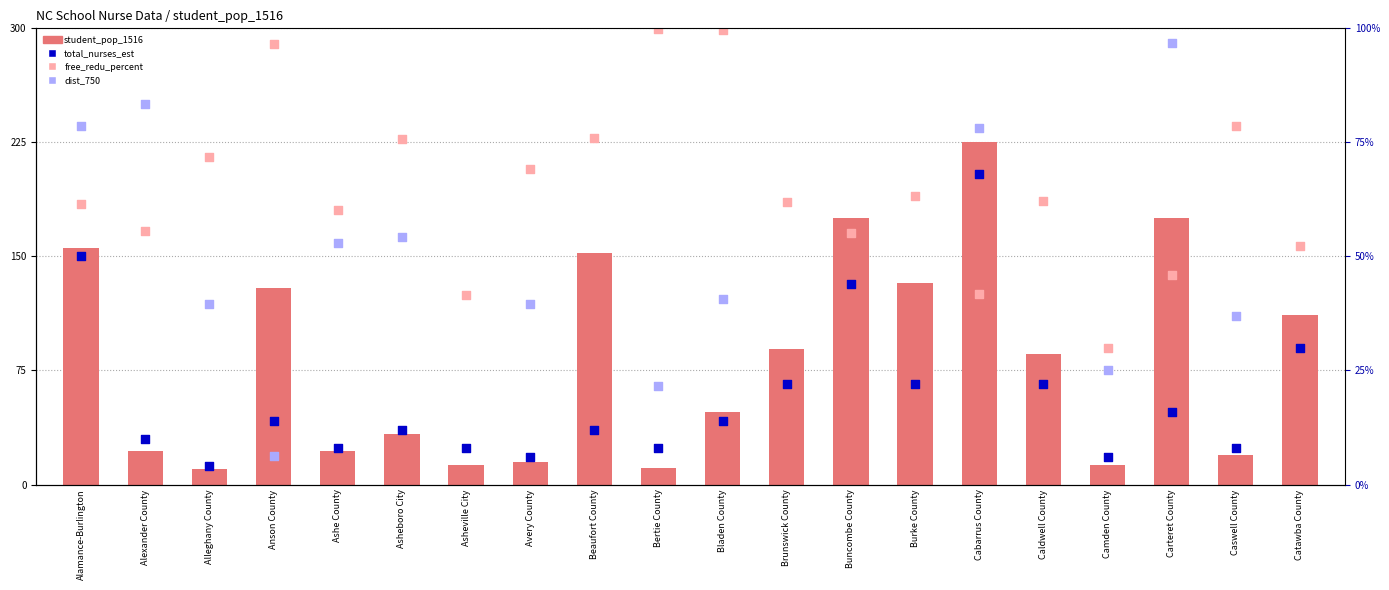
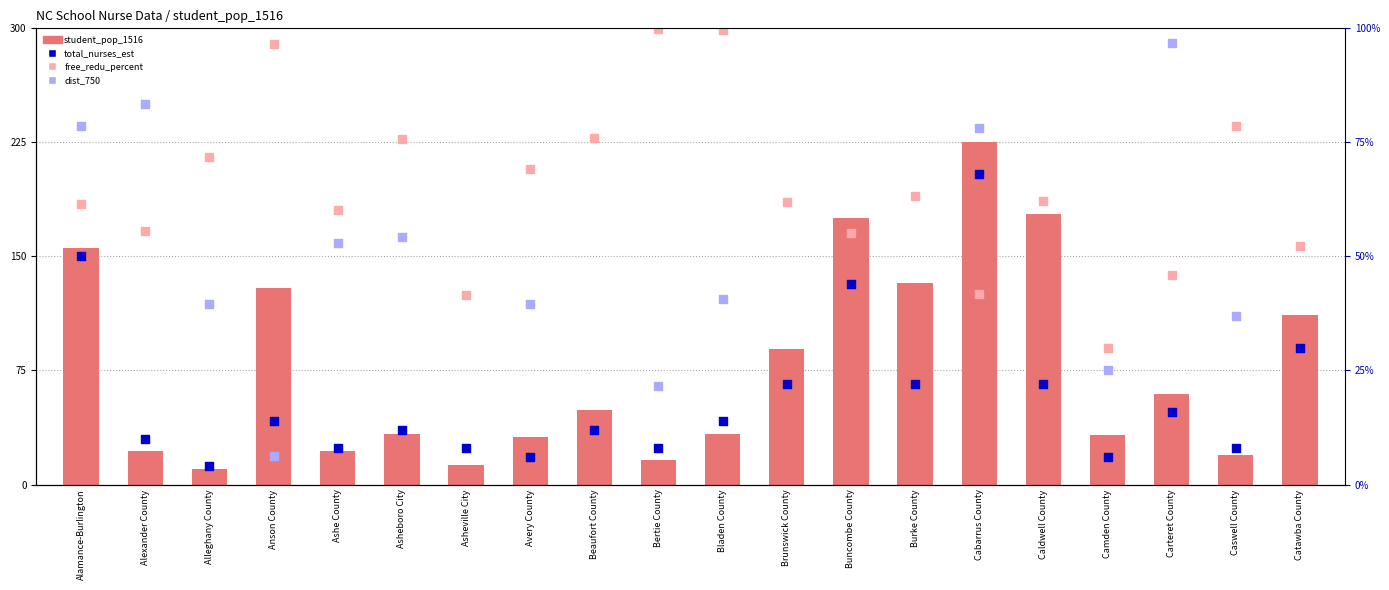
student_pop_1516, Avery County: 15 -> 31
student_pop_1516, Beaufort County: 152 -> 49
student_pop_1516, Bertie County: 11 -> 16
student_pop_1516, Bladen County: 48 -> 33
student_pop_1516, Caldwell County: 86 -> 178
student_pop_1516, Camden County: 13 -> 33
student_pop_1516, Carteret County: 175 -> 59
